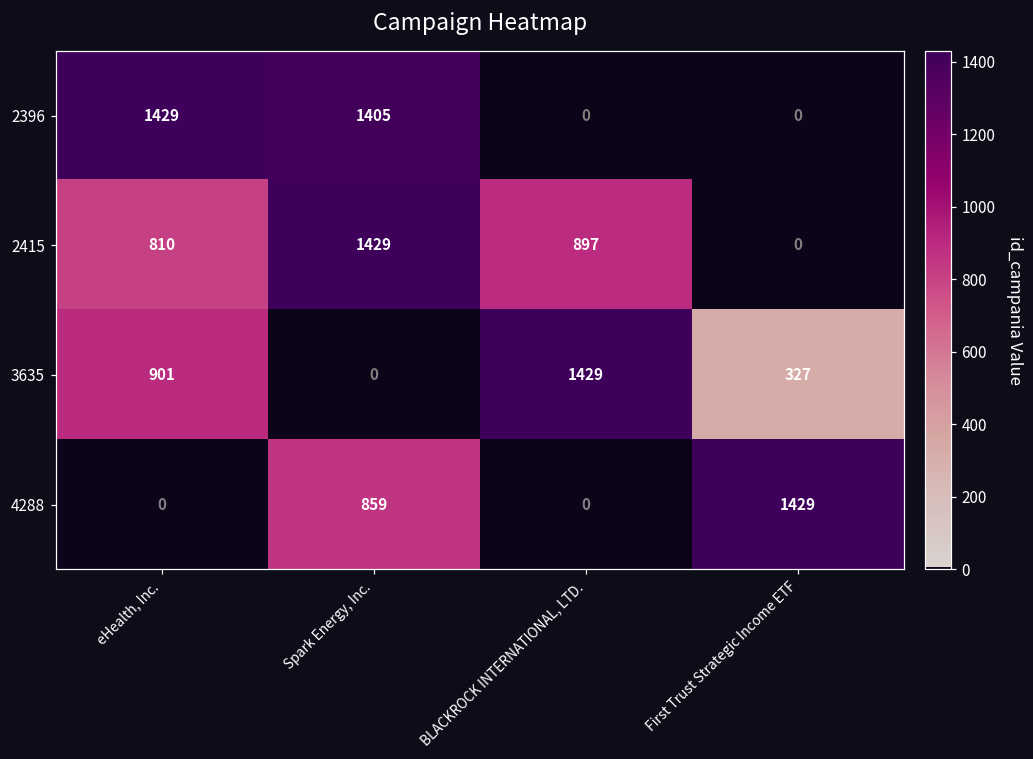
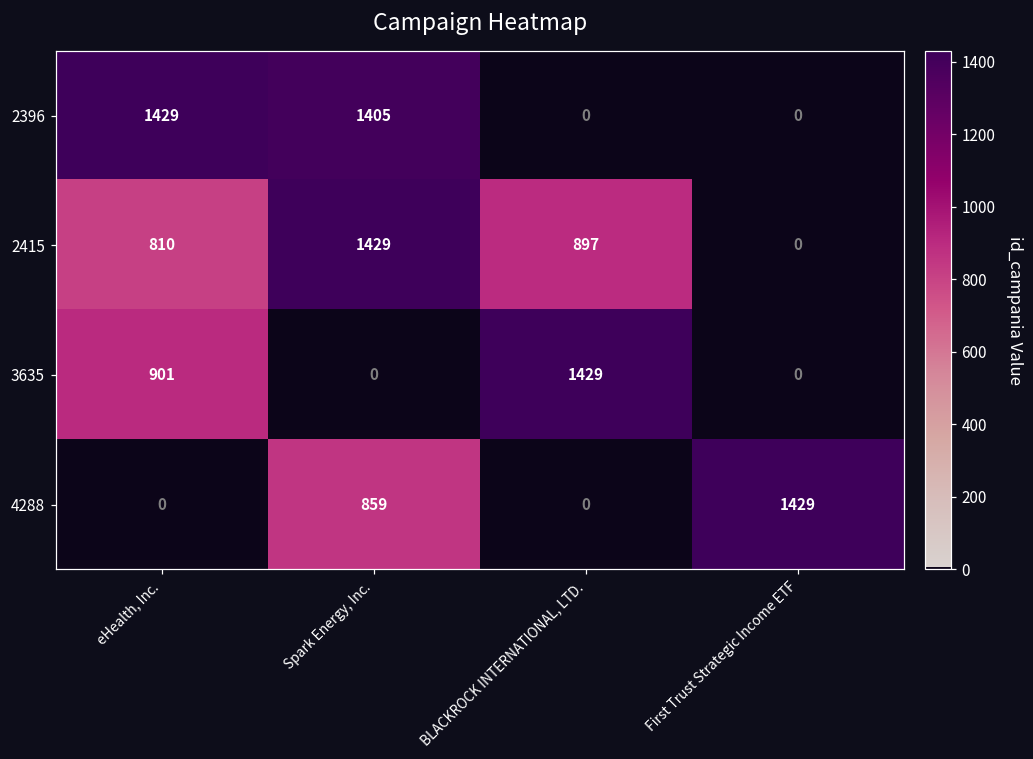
3635, First Trust Strategic Income ETF: 327 -> 0
